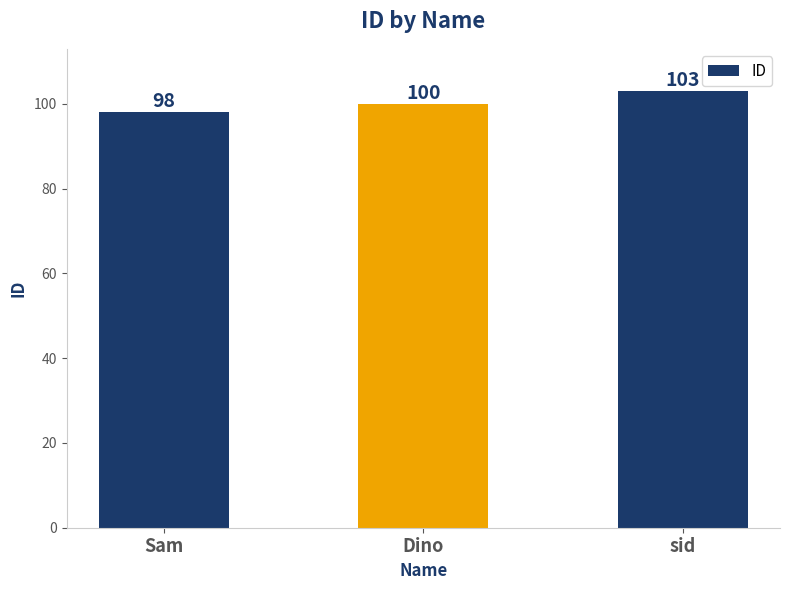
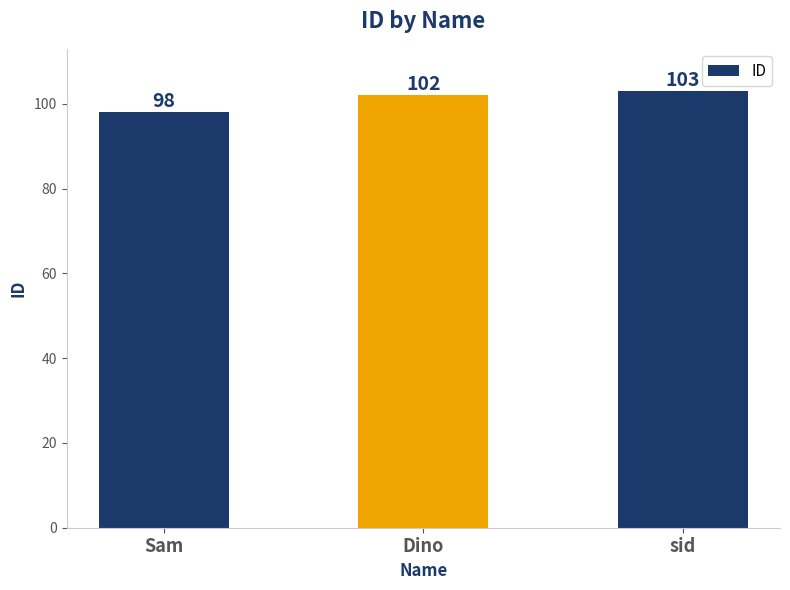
Dino: 100 -> 102
